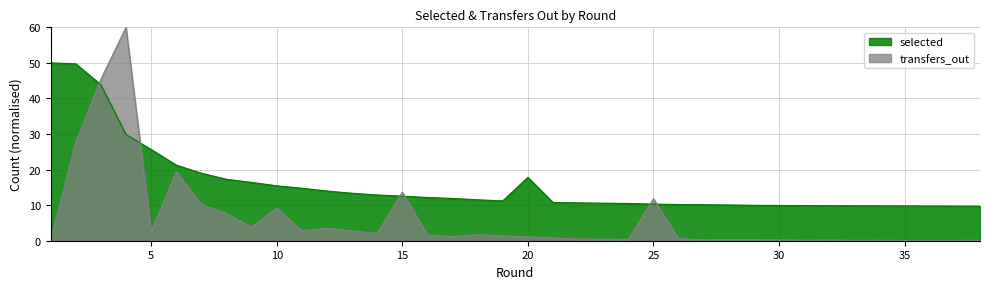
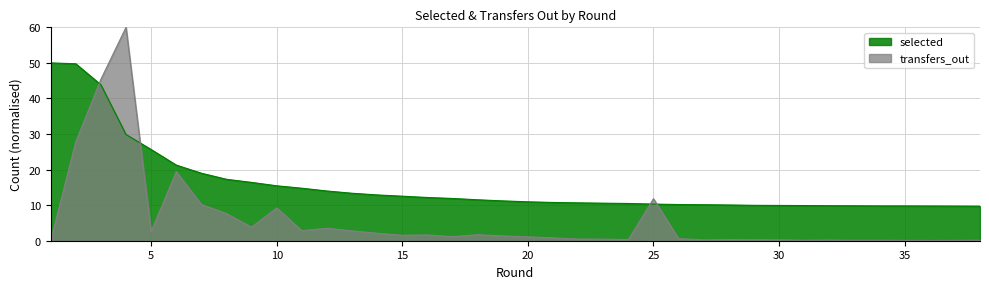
transfers_out, 15: 14 -> 2
selected, 20: 18 -> 11
